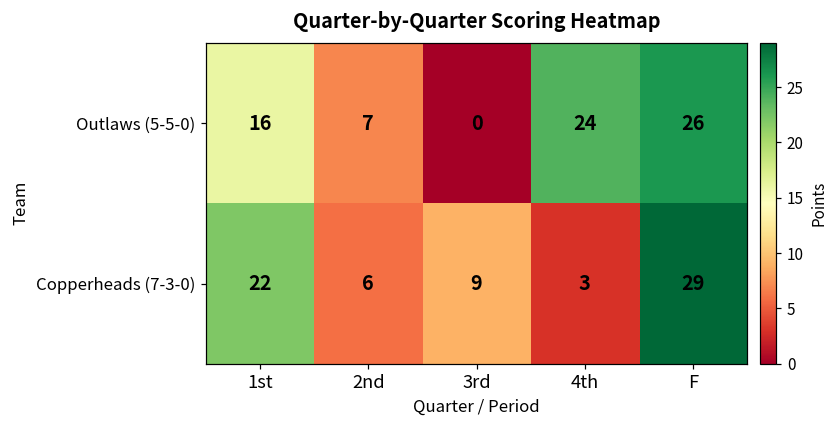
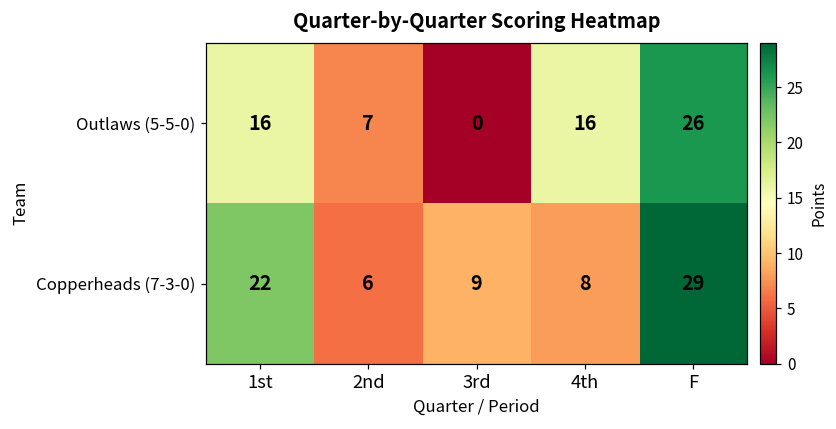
Outlaws (5-5-0), 4th: 24 -> 16
Copperheads (7-3-0), 4th: 3 -> 8
